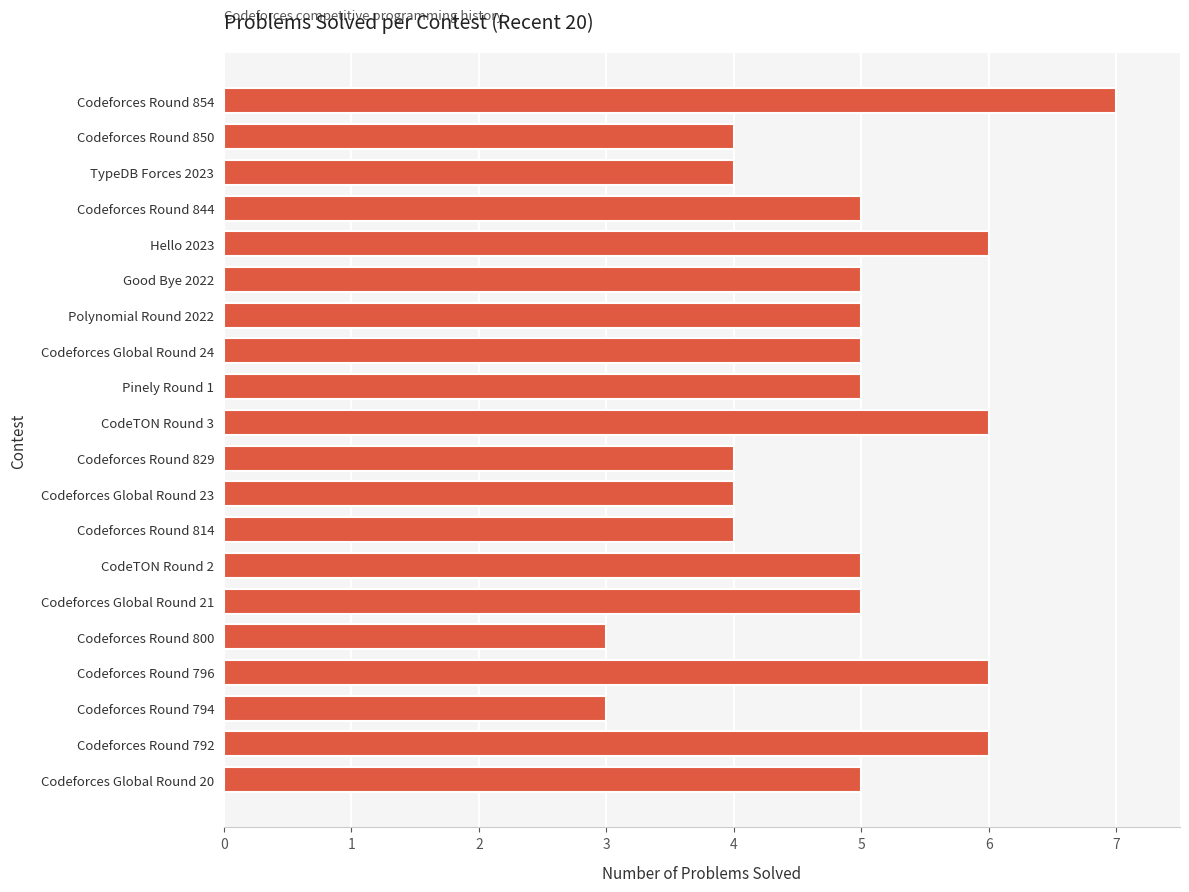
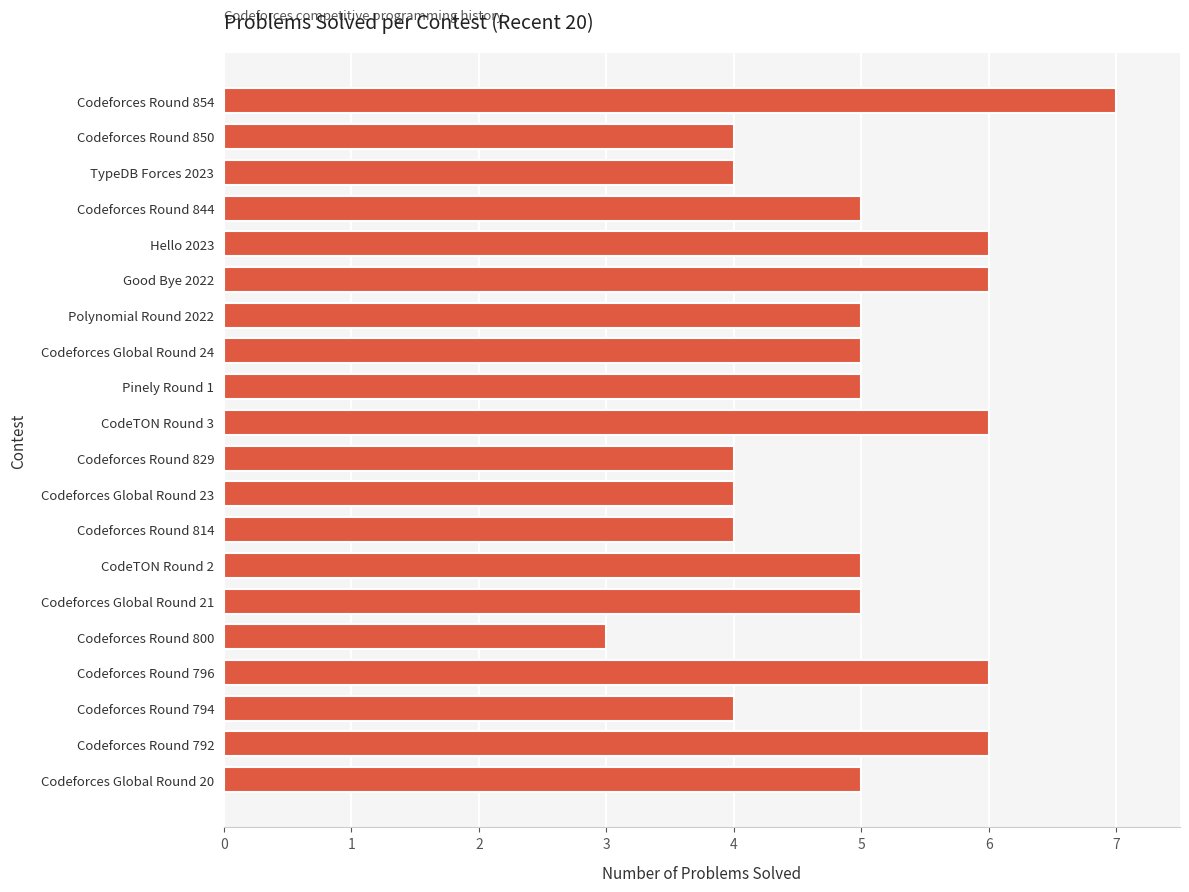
Good Bye 2022: 5 -> 6
Codeforces Round 794: 3 -> 4
